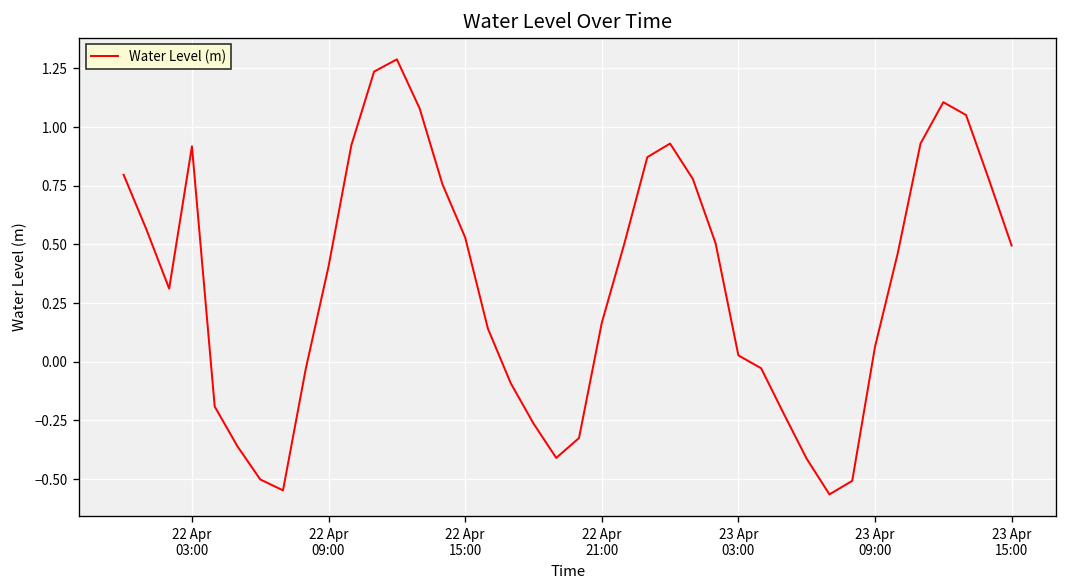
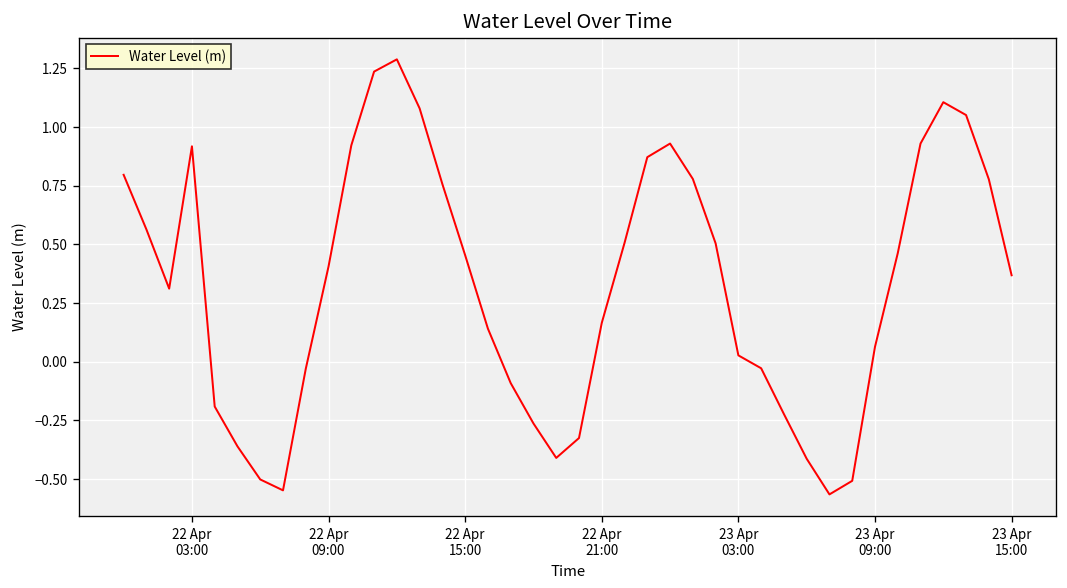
22 Apr 15:00: 0.53 -> 0.45
23 Apr 15:00: 0.50 -> 0.37
